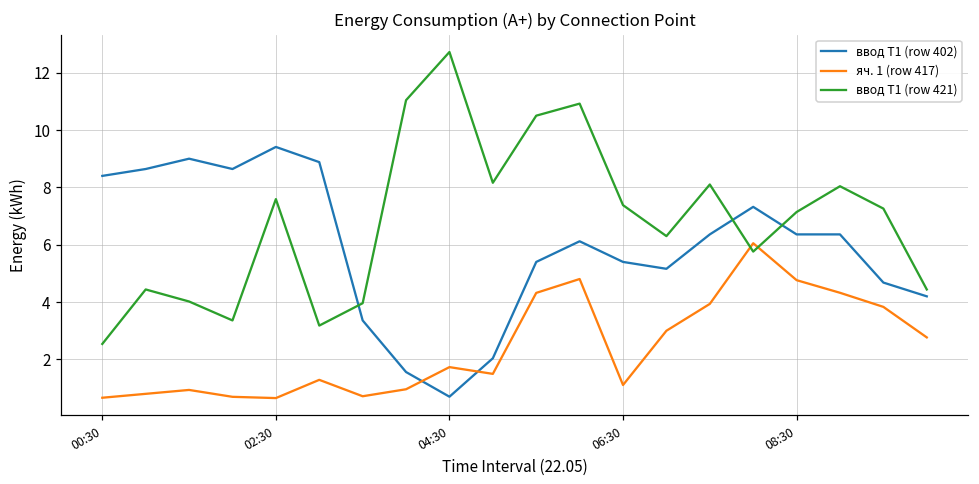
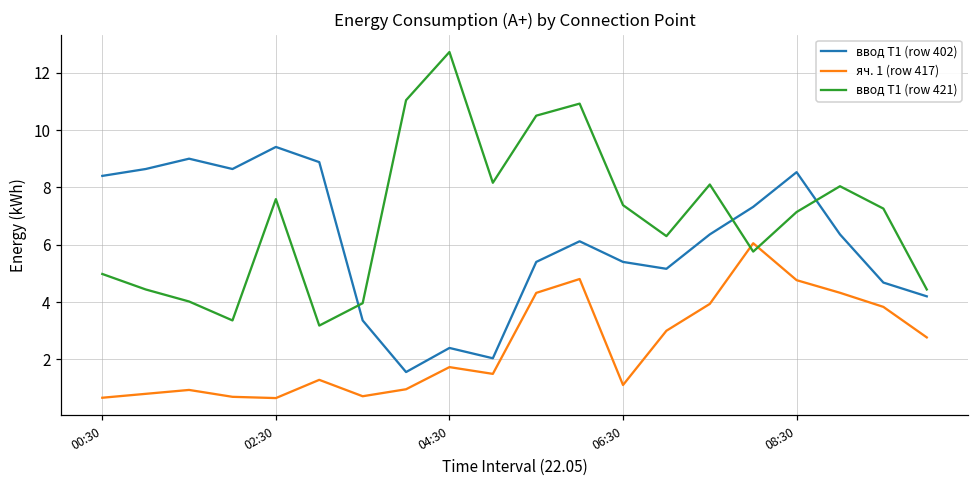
ввод Т1 (row 421), 00:30: 2.5 -> 5.0
ввод Т1 (row 402), 04:30: 0.7 -> 2.4
ввод Т1 (row 402), 08:30: 6.4 -> 8.5
